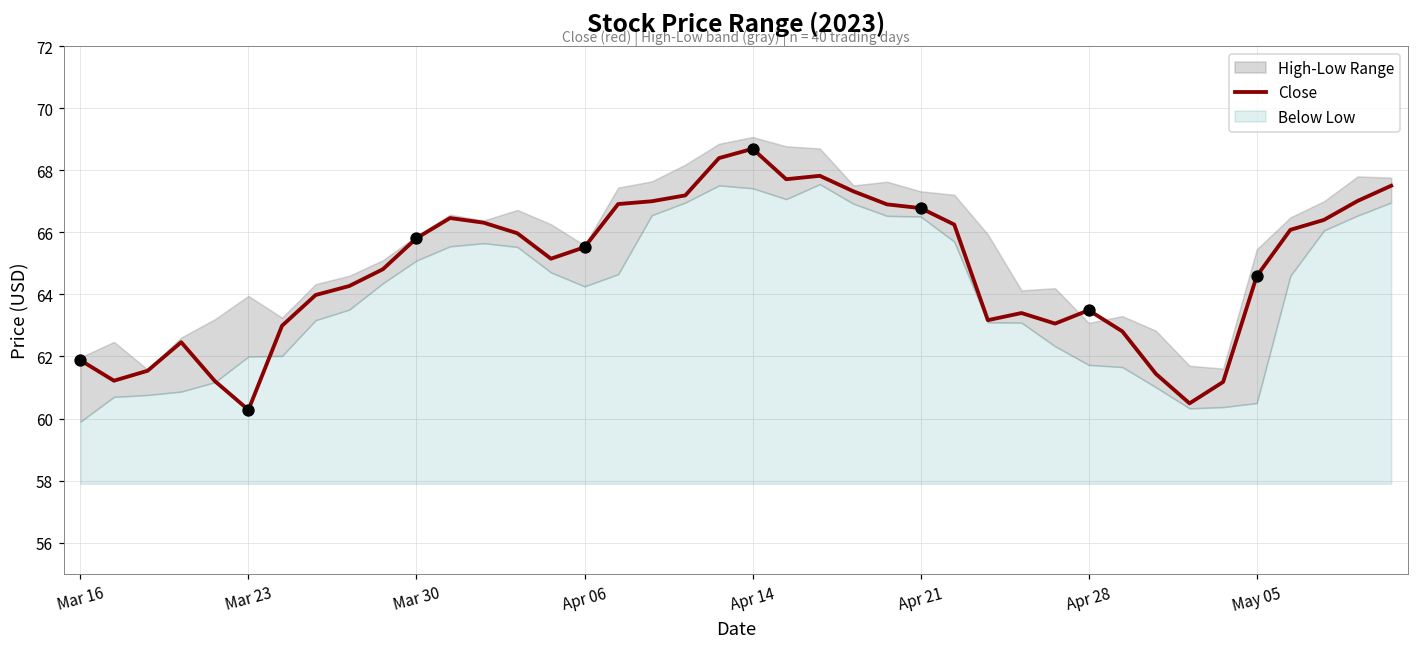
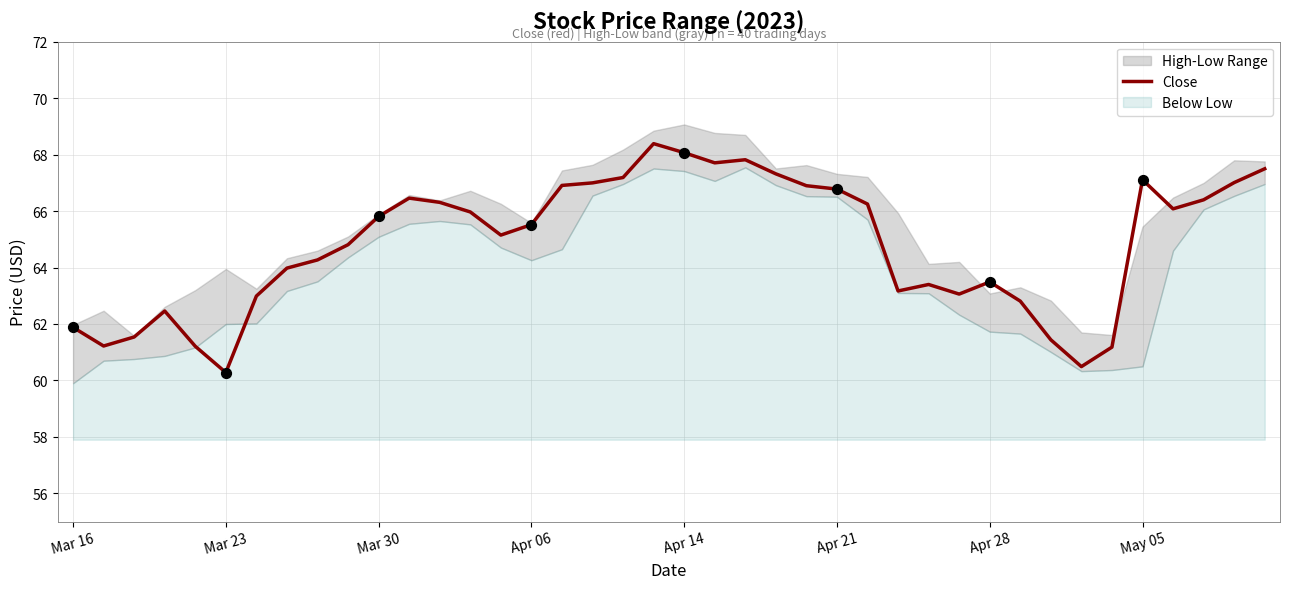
Close, Apr 14: 68.7 -> 68.1
Close, May 05: 64.6 -> 67.1
